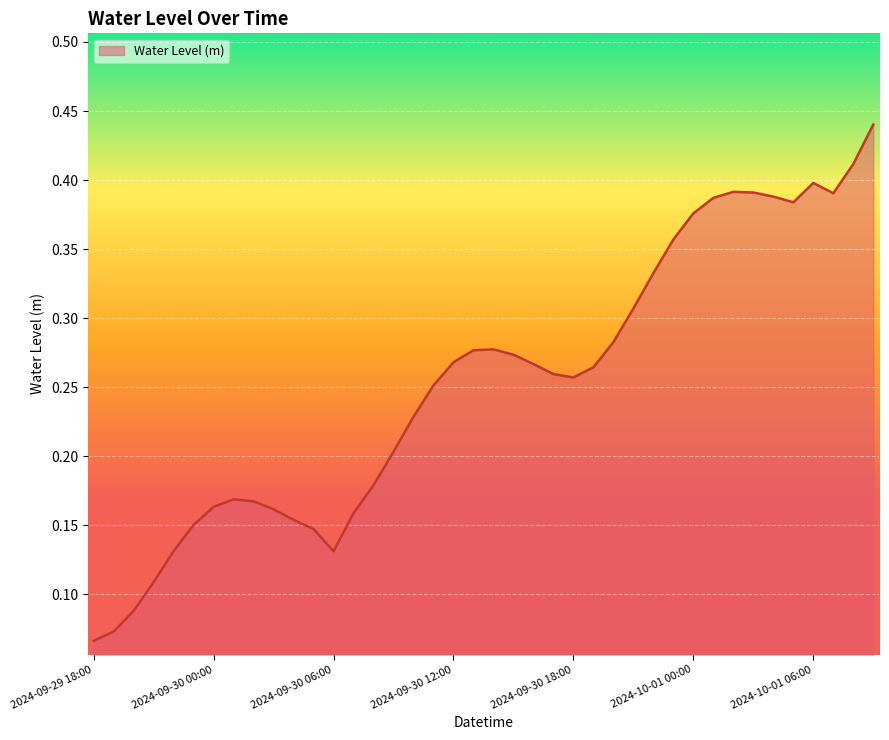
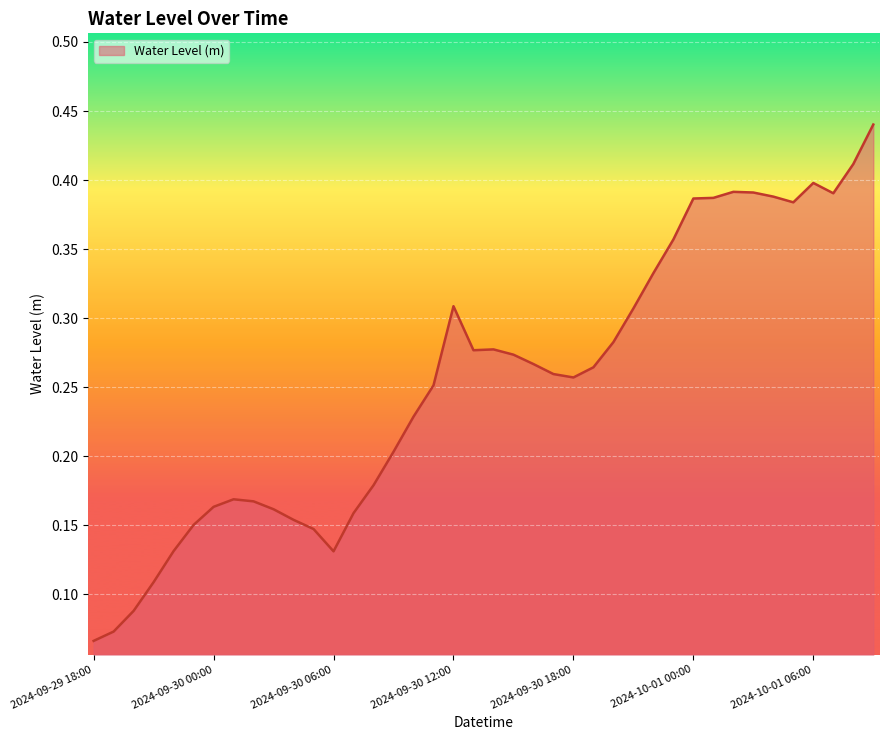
2024-09-30 12:00: 0.268 -> 0.309
2024-10-01 00:00: 0.376 -> 0.387
